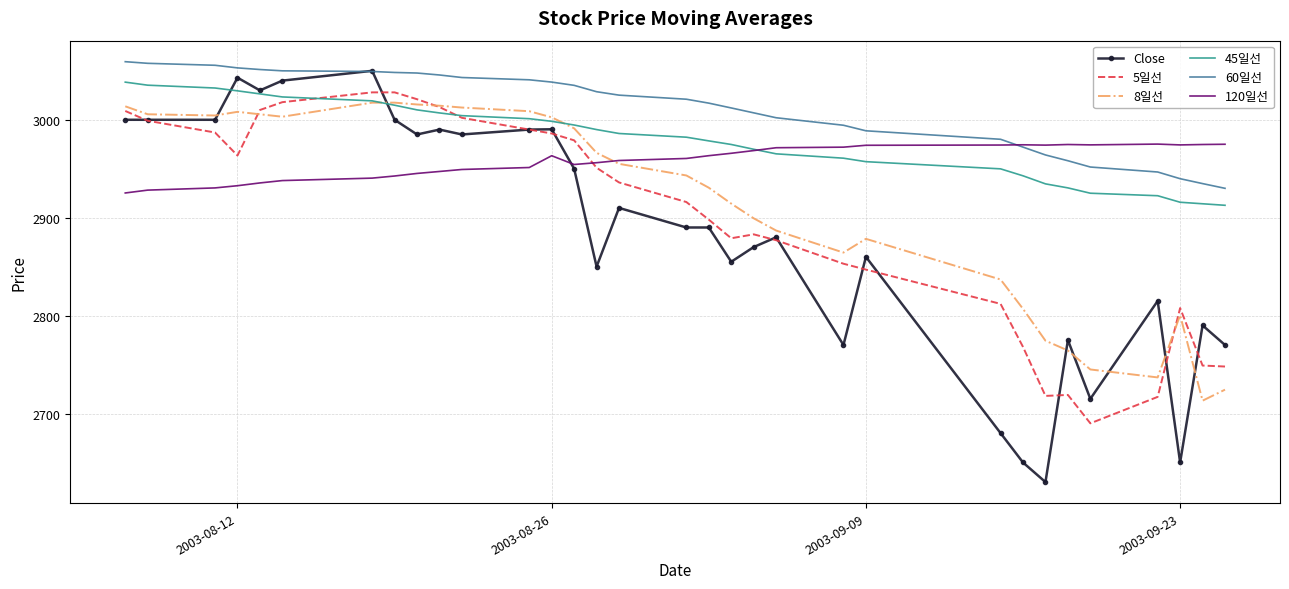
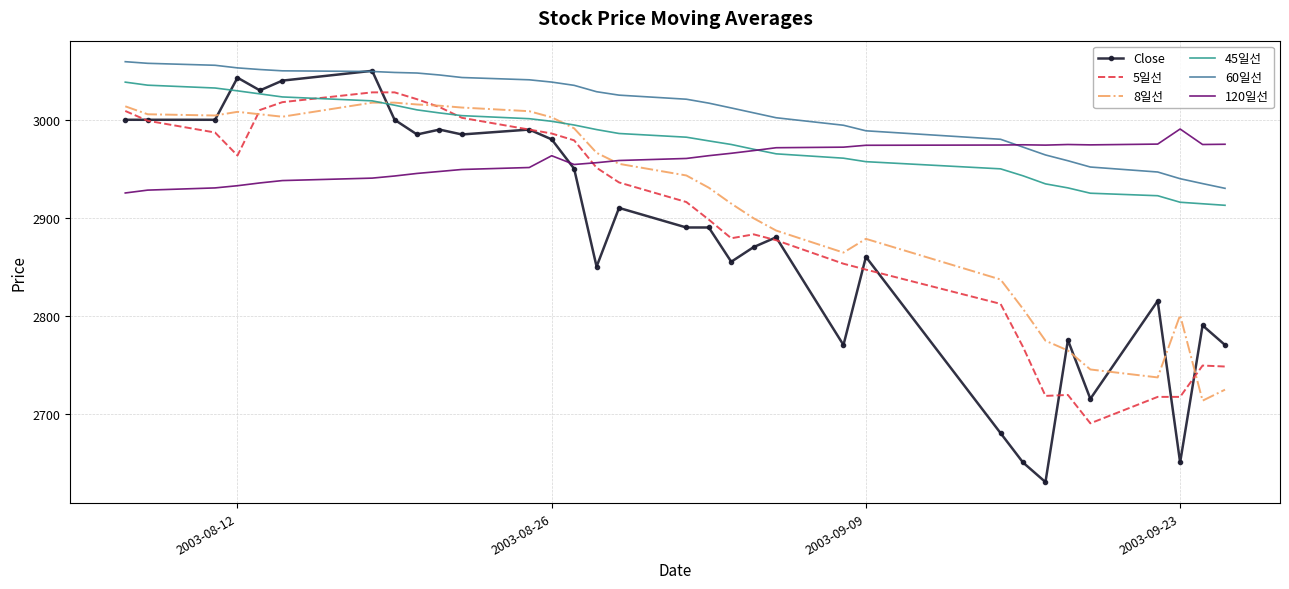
Close, 2003-08-26: 2990 -> 2980
5일선, 2003-09-23: 2810 -> 2720
120일선, 2003-09-23: 2970 -> 2990
